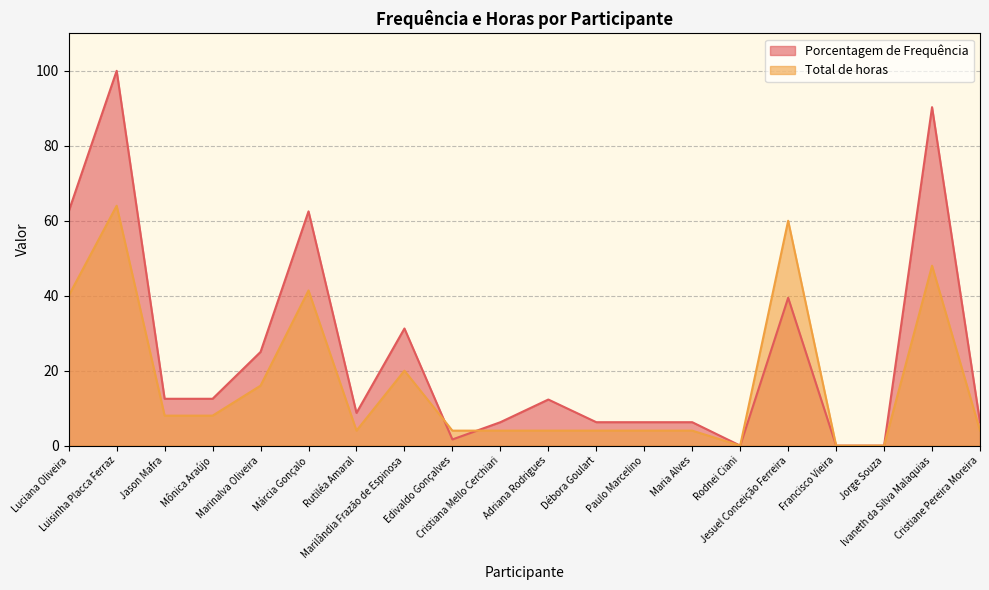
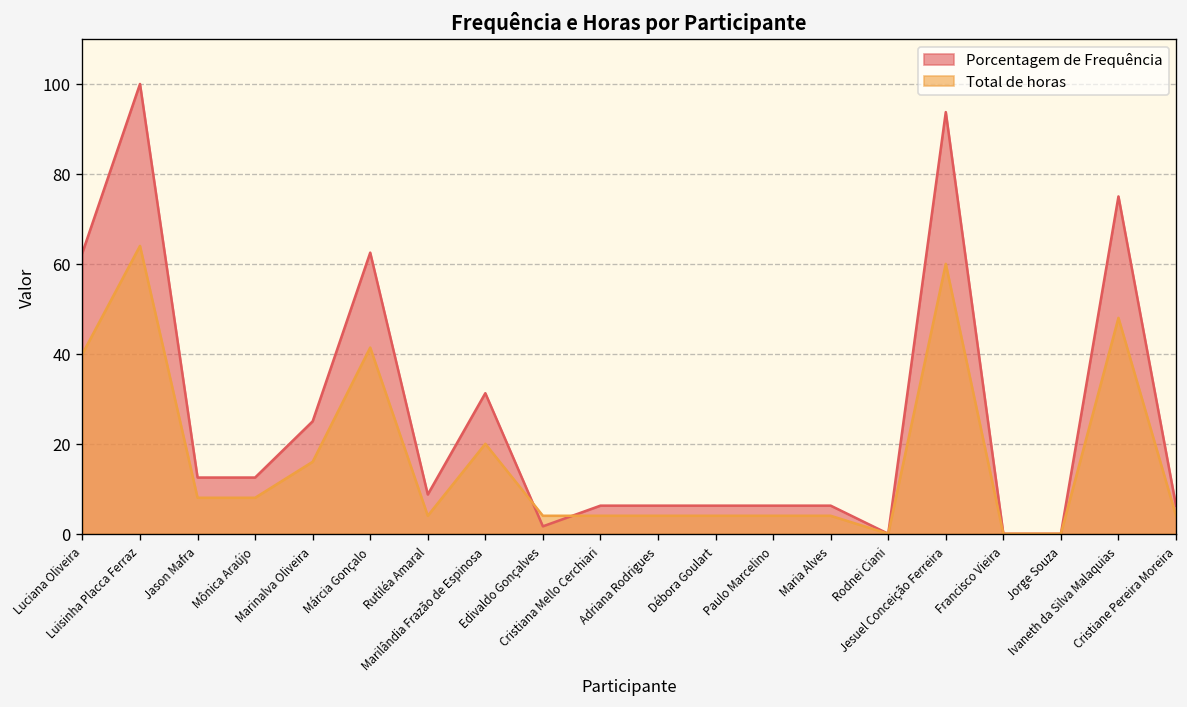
Porcentagem de Frequência, Adriana Rodrigues: 12 -> 6
Porcentagem de Frequência, Jesuel Conceição Ferreira: 39 -> 94
Porcentagem de Frequência, Ivaneth da Silva Malaquias: 90 -> 75
